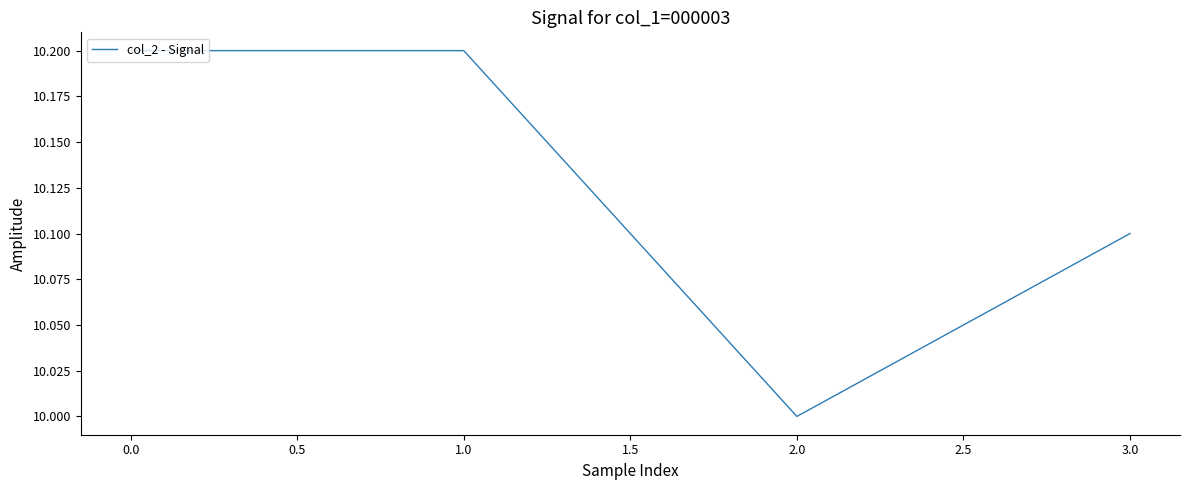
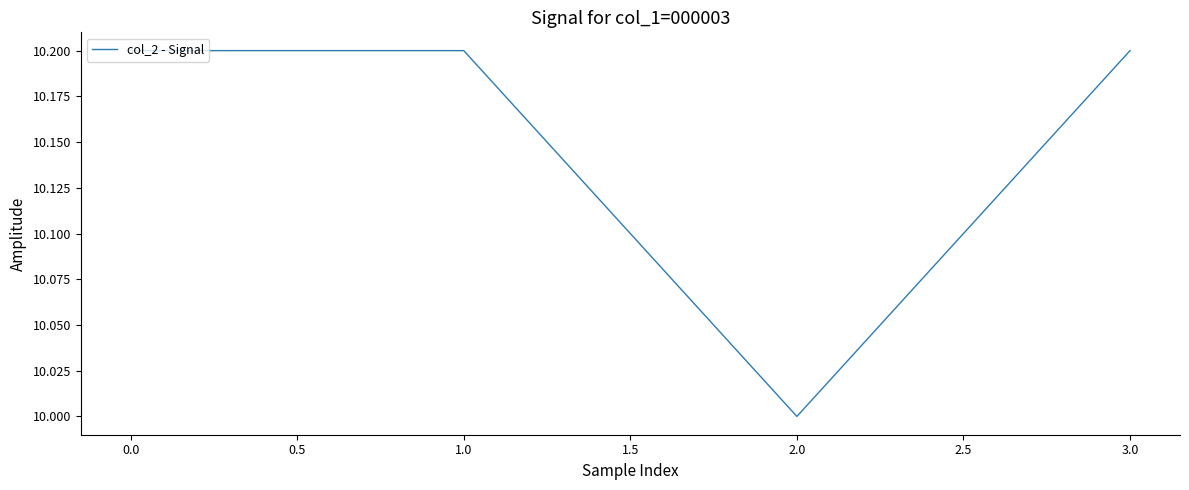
3.0: 10.1 -> 10.2
